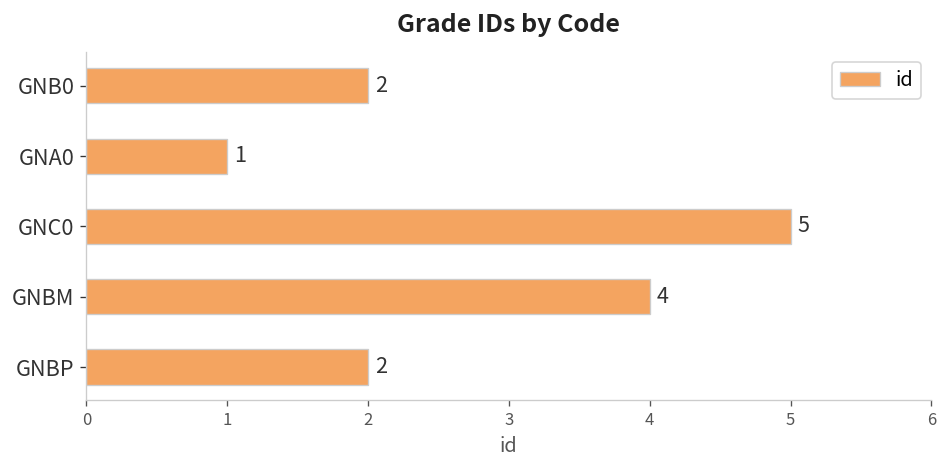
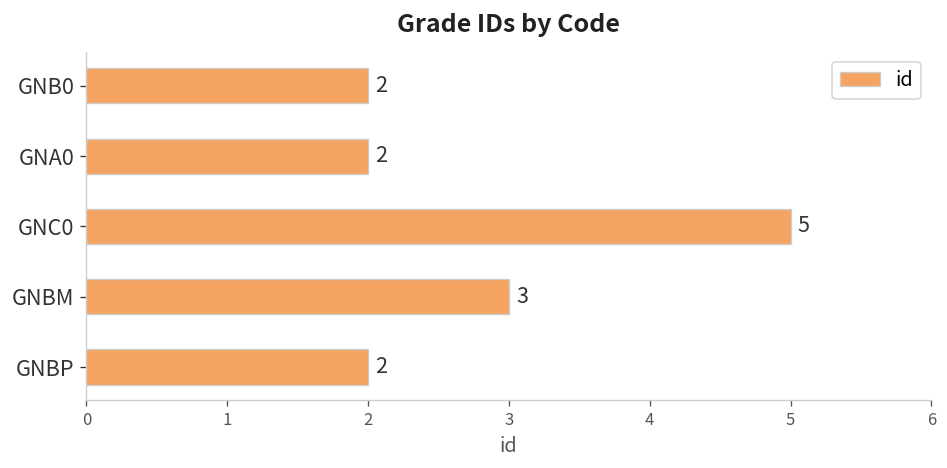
GNA0: 1 -> 2
GNBM: 4 -> 3
